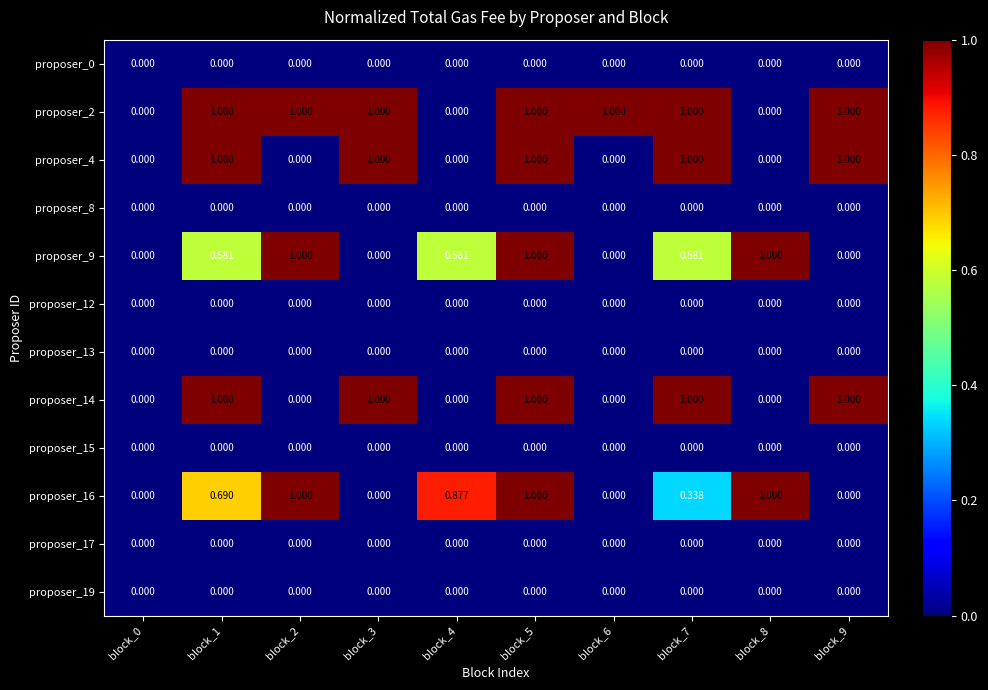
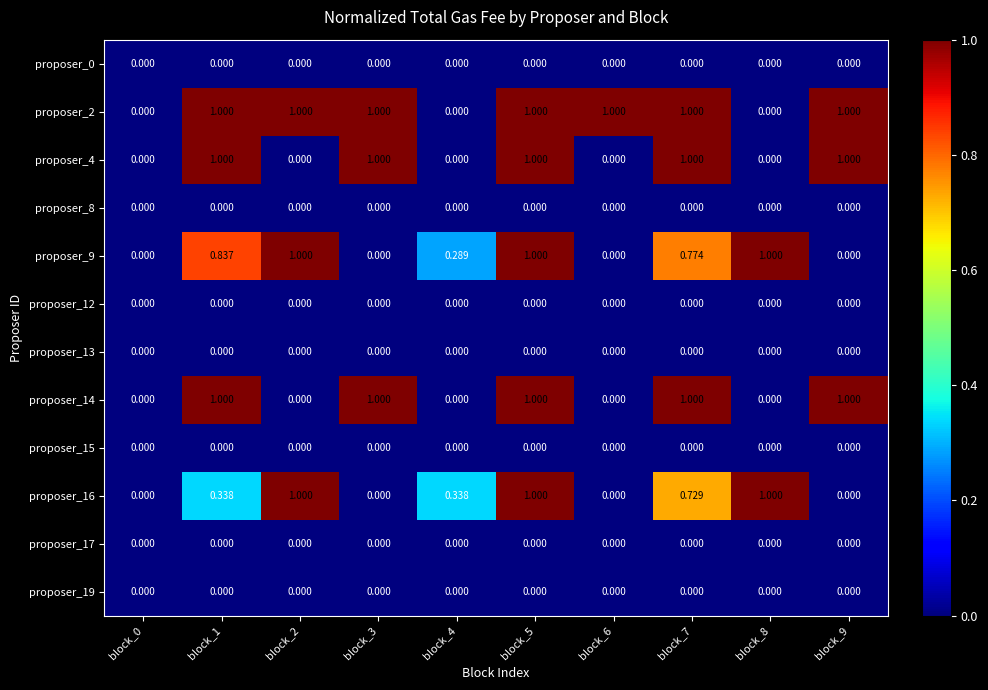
proposer_9, block_1: 0.581 -> 0.837
proposer_9, block_4: 0.581 -> 0.289
proposer_9, block_7: 0.581 -> 0.774
proposer_16, block_1: 0.690 -> 0.338
proposer_16, block_4: 0.877 -> 0.338
proposer_16, block_7: 0.338 -> 0.729
